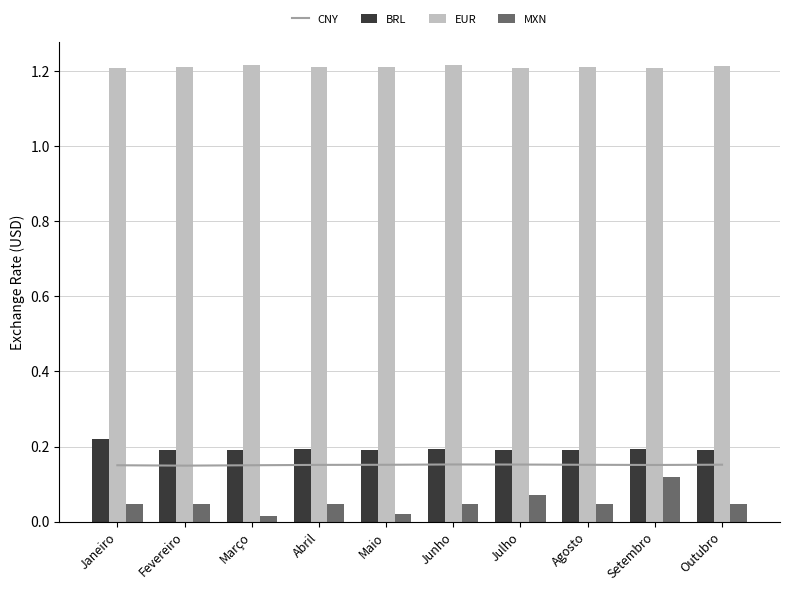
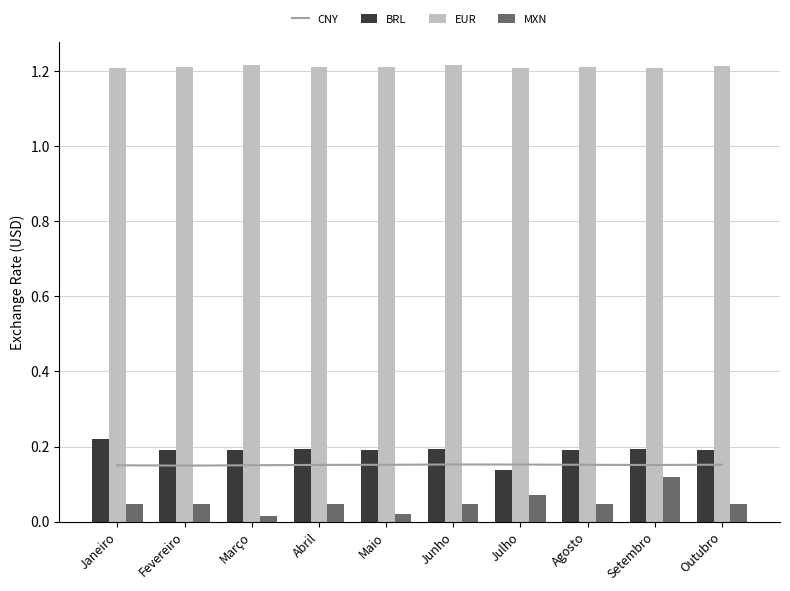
BRL, Julho: 0.19 -> 0.14
